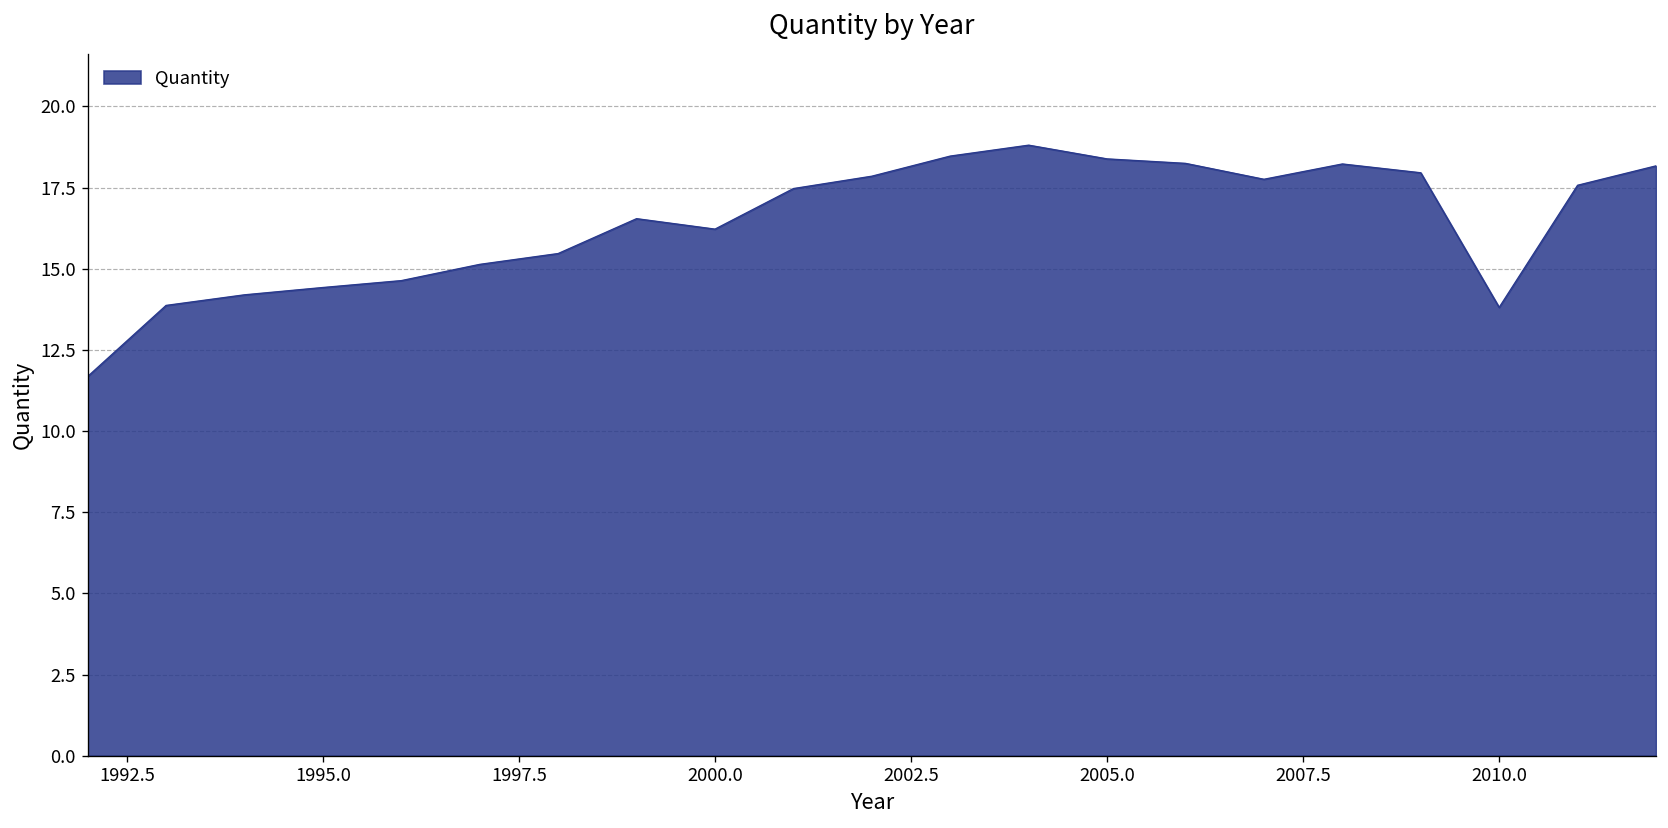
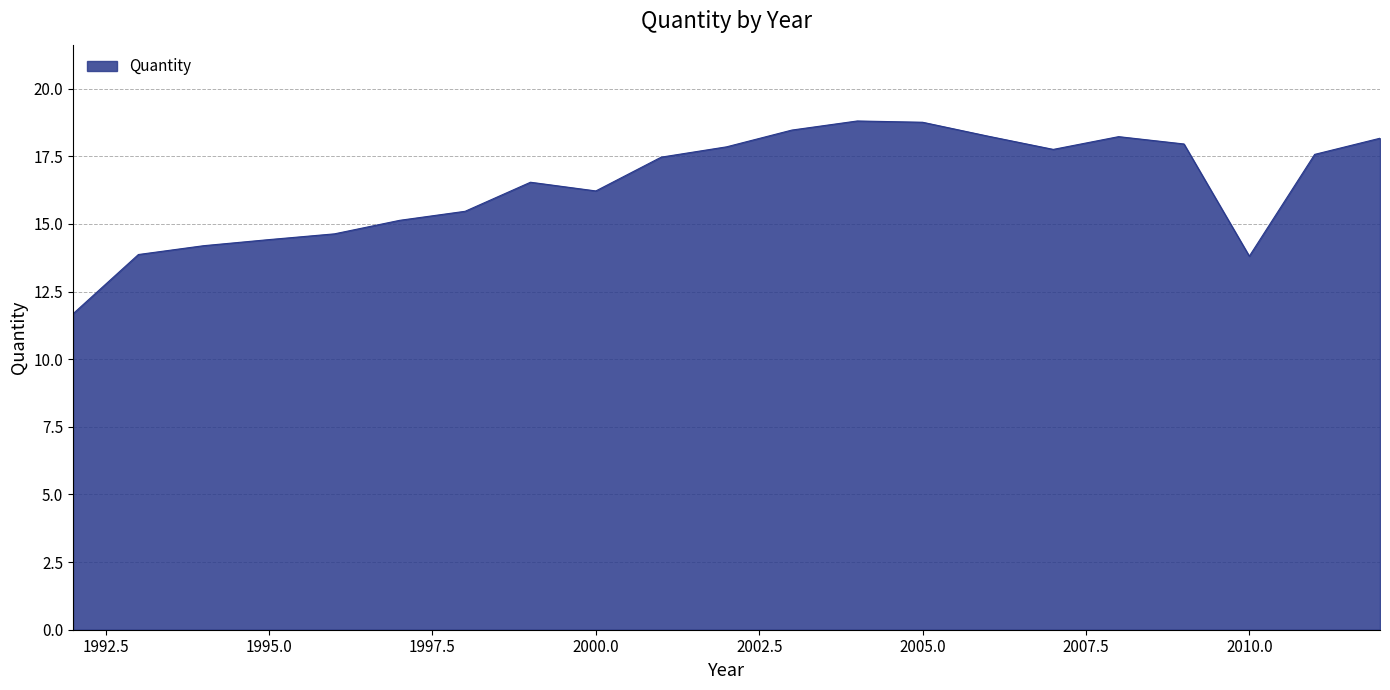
2005.0: 18.4 -> 18.8
